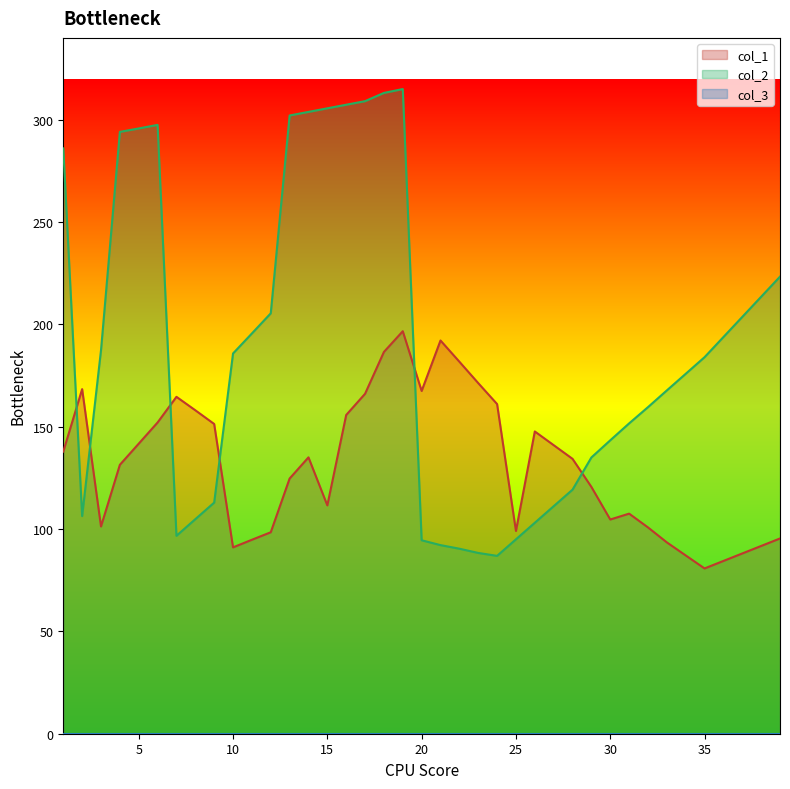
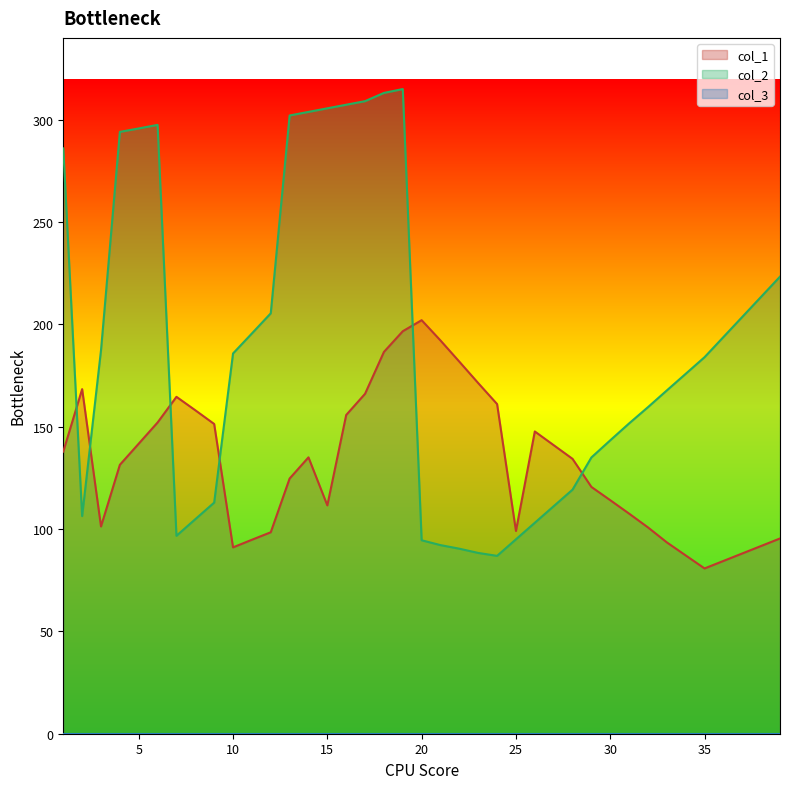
col_1, 20: 167 -> 202
col_1, 30: 105 -> 114
